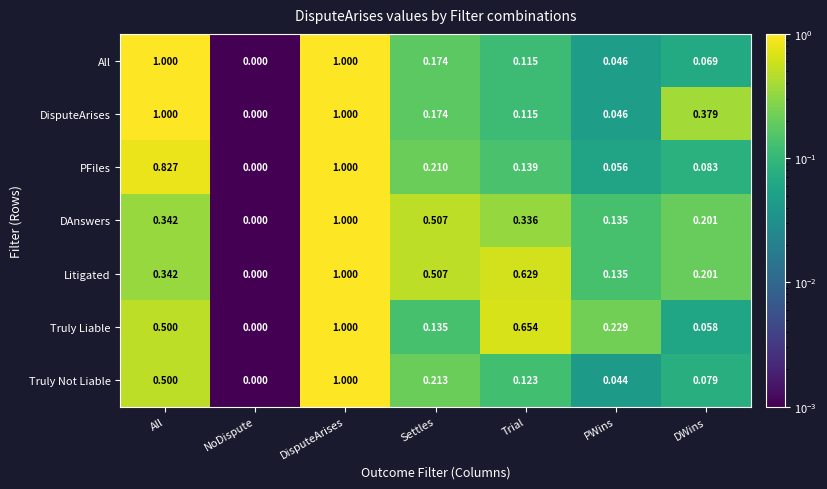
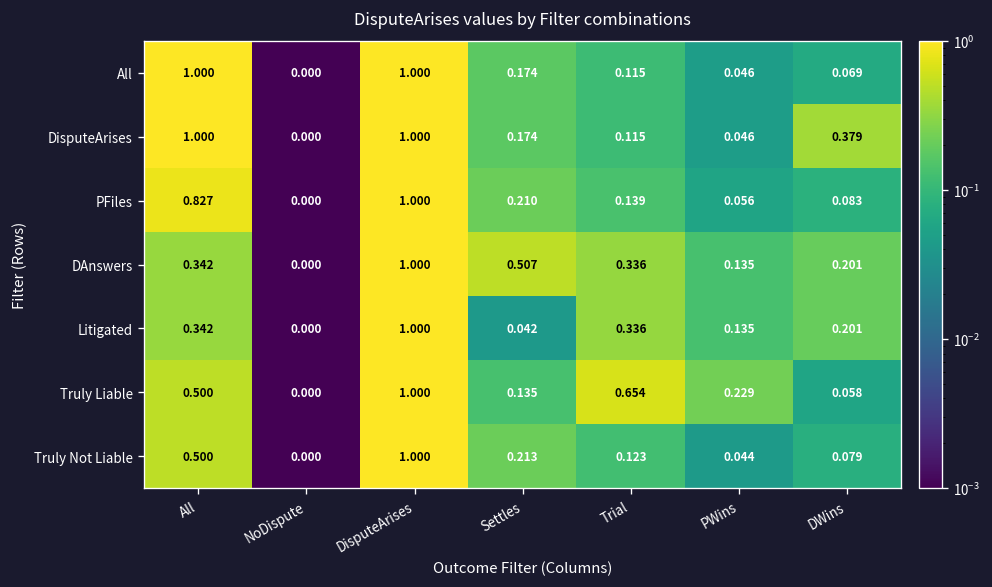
Litigated, Settles: 0.507 -> 0.042
Litigated, Trial: 0.629 -> 0.336
